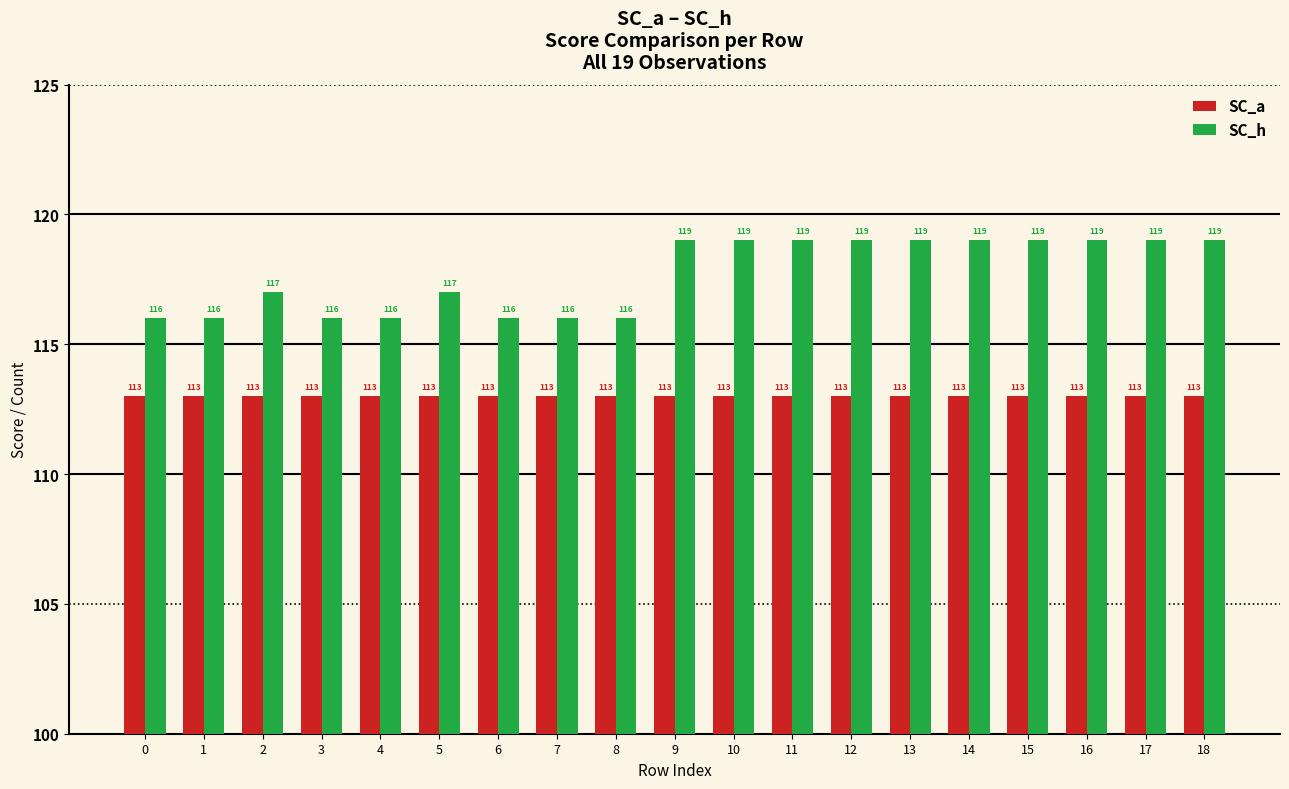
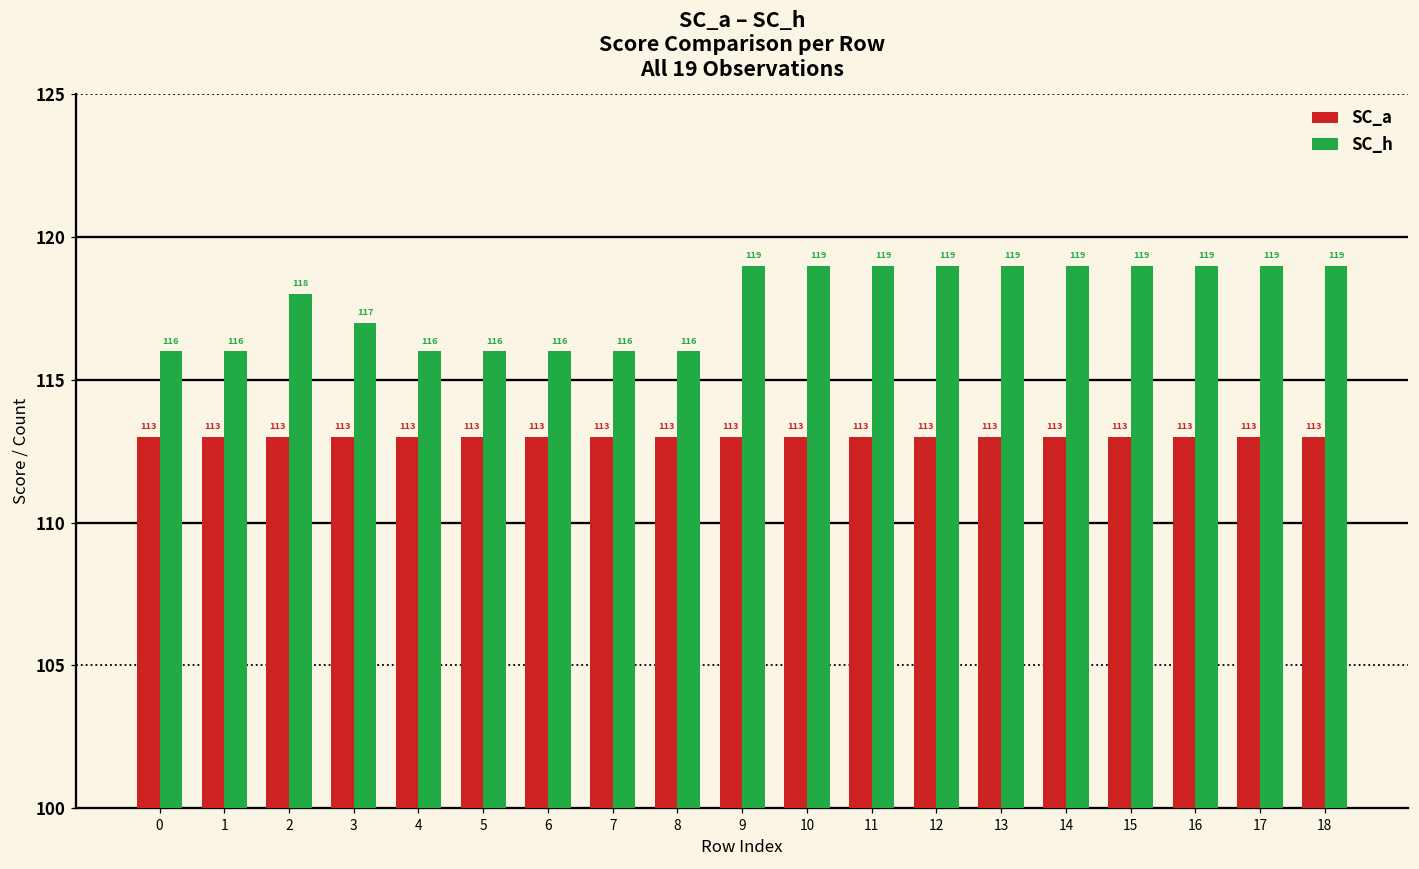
SC_h, 2: 117 -> 118
SC_h, 3: 116 -> 117
SC_h, 5: 117 -> 116
